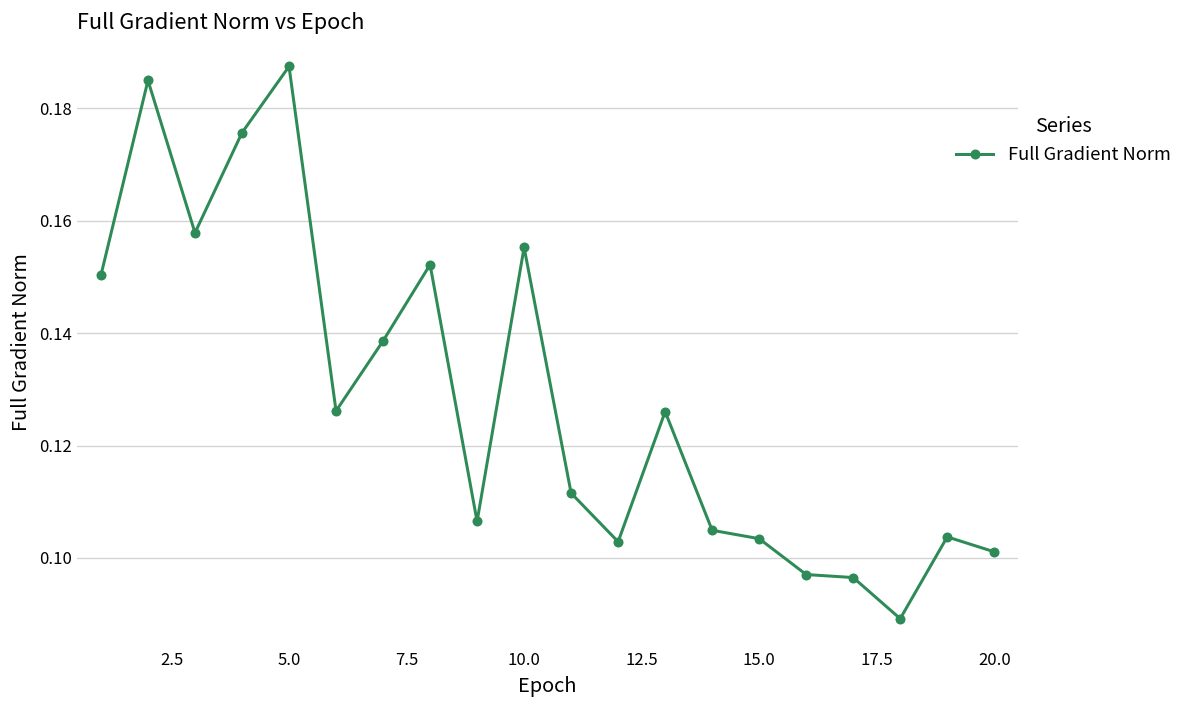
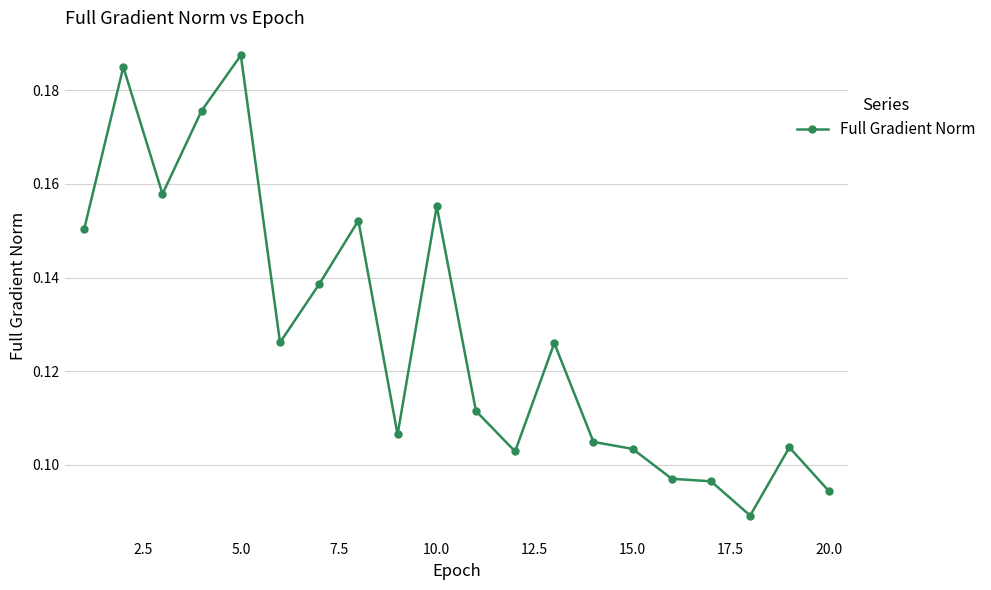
20.0: 0.101 -> 0.095
